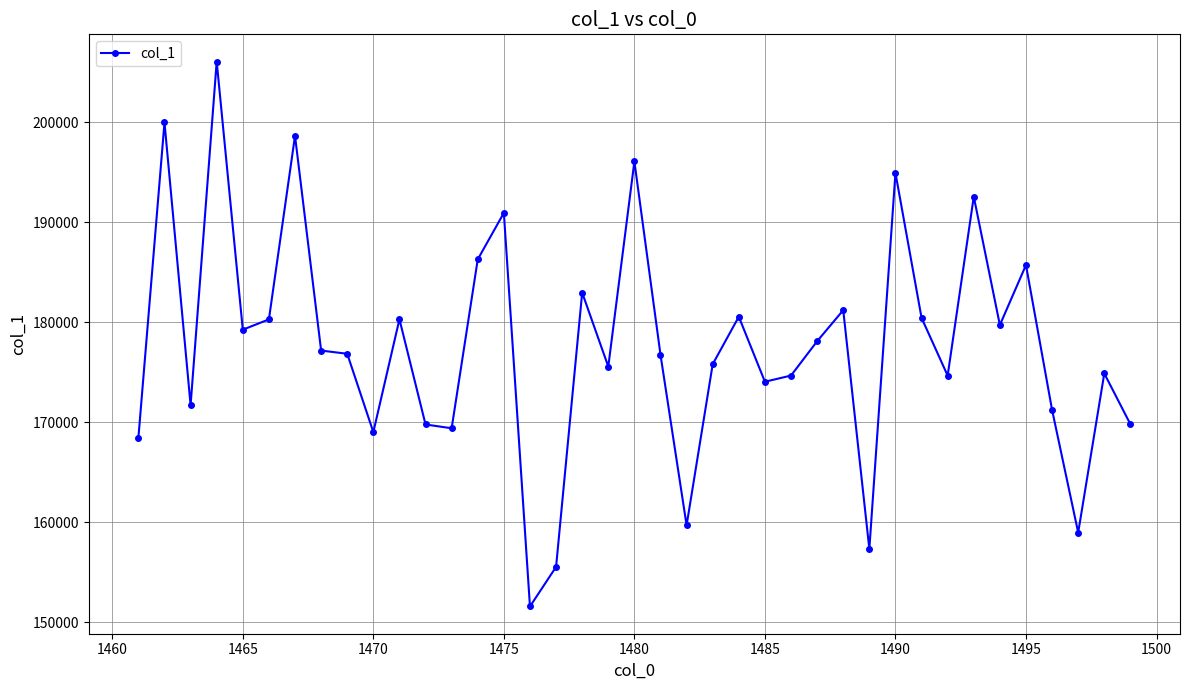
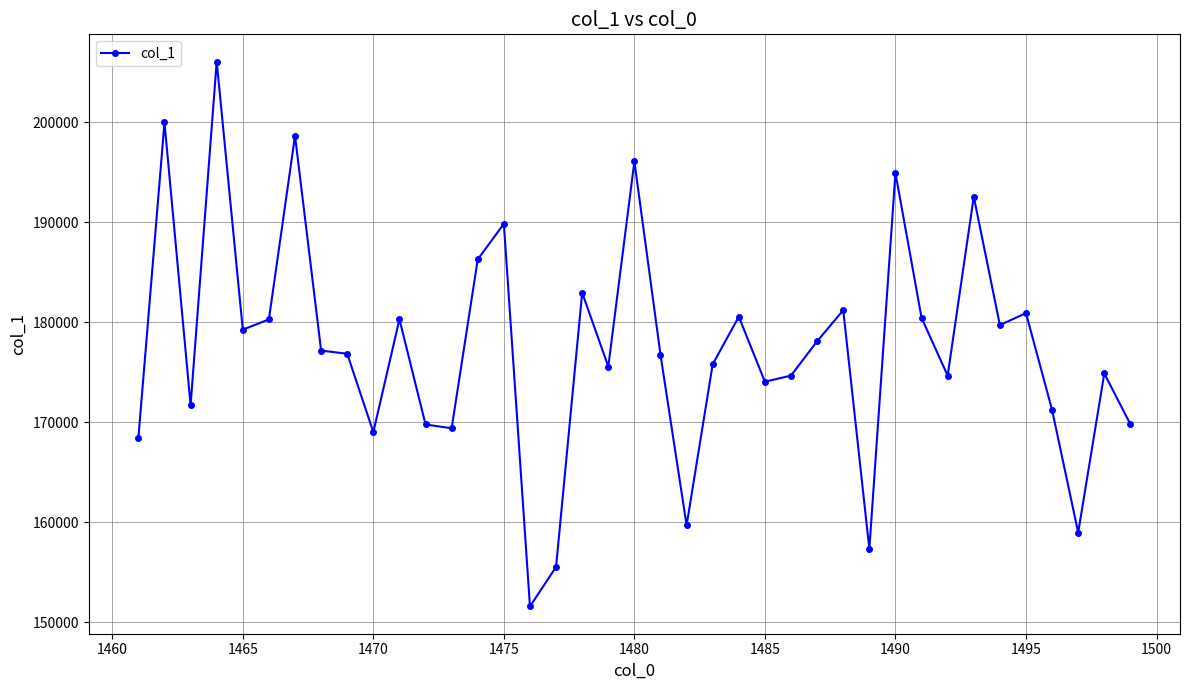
1475: 190900 -> 189800
1495: 185700 -> 180900
